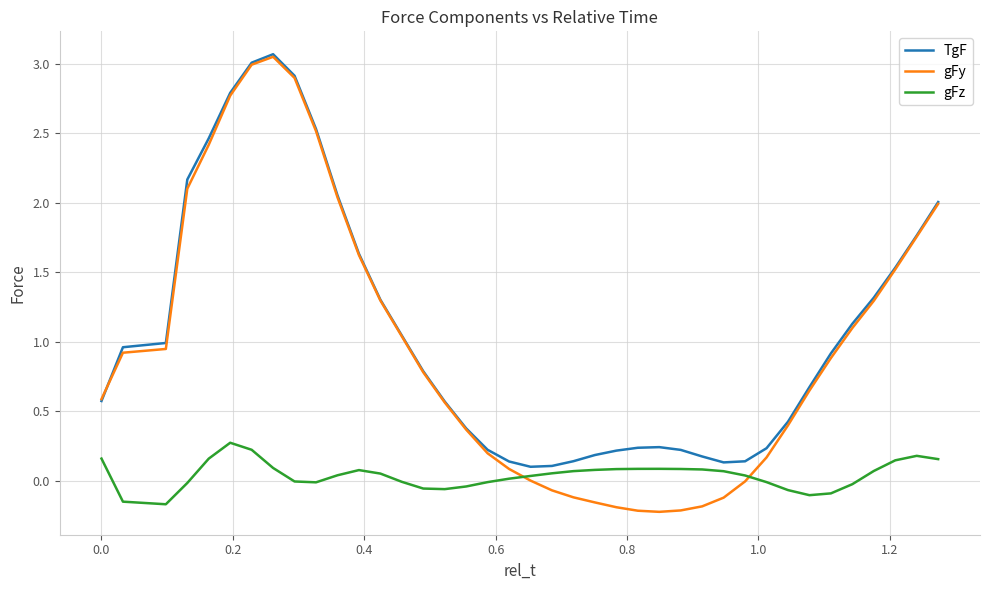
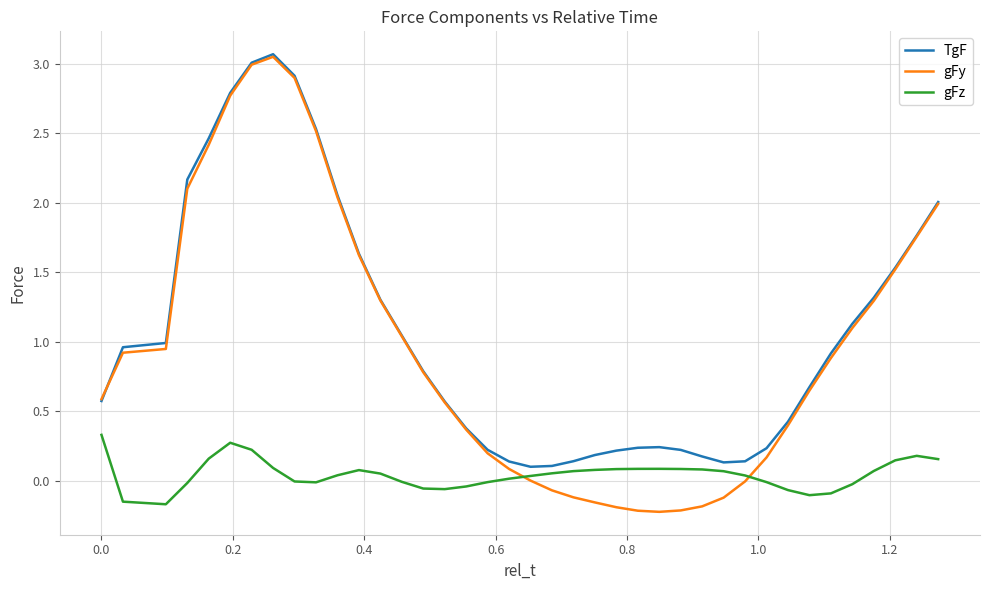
gFz, 0.0: 0.16 -> 0.33
